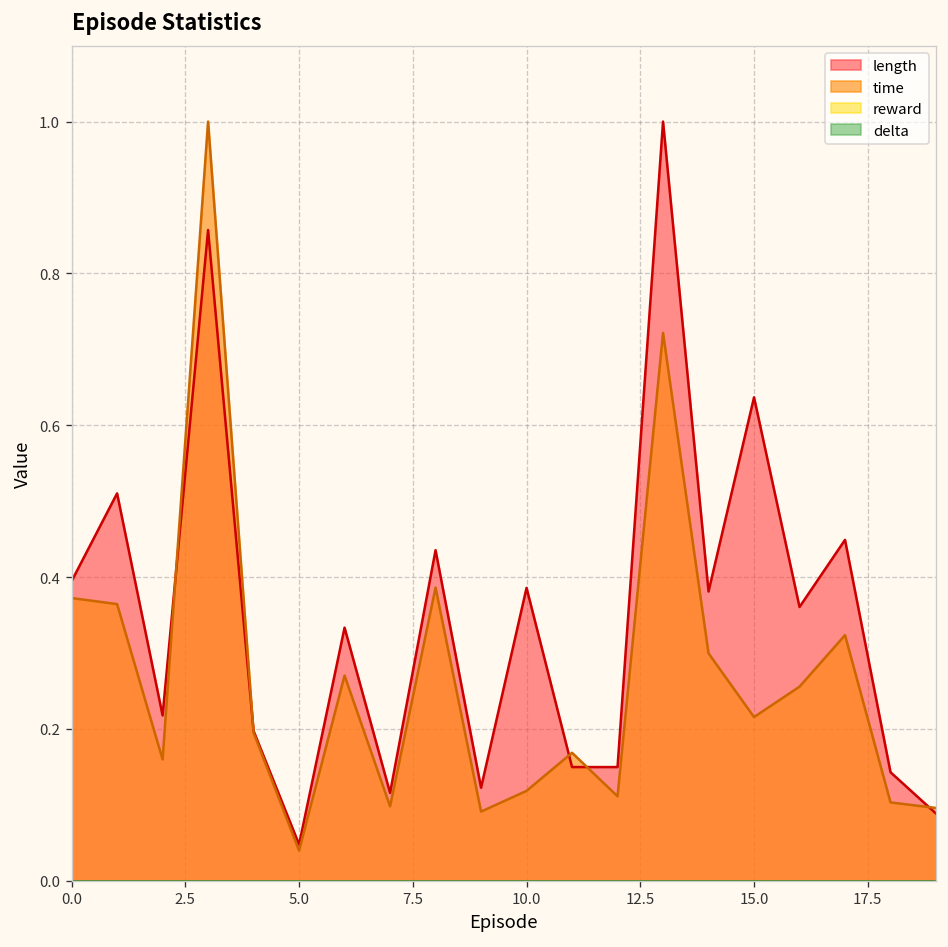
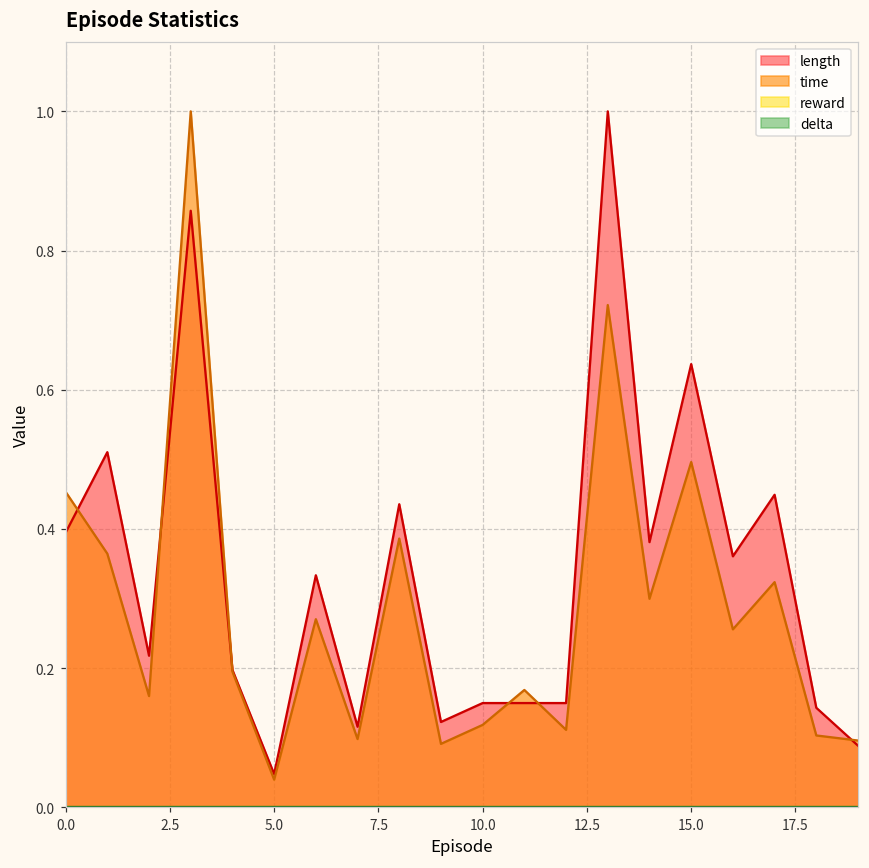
time, 0.0: 0.37 -> 0.45
length, 10.0: 0.39 -> 0.15
time, 15.0: 0.22 -> 0.50
